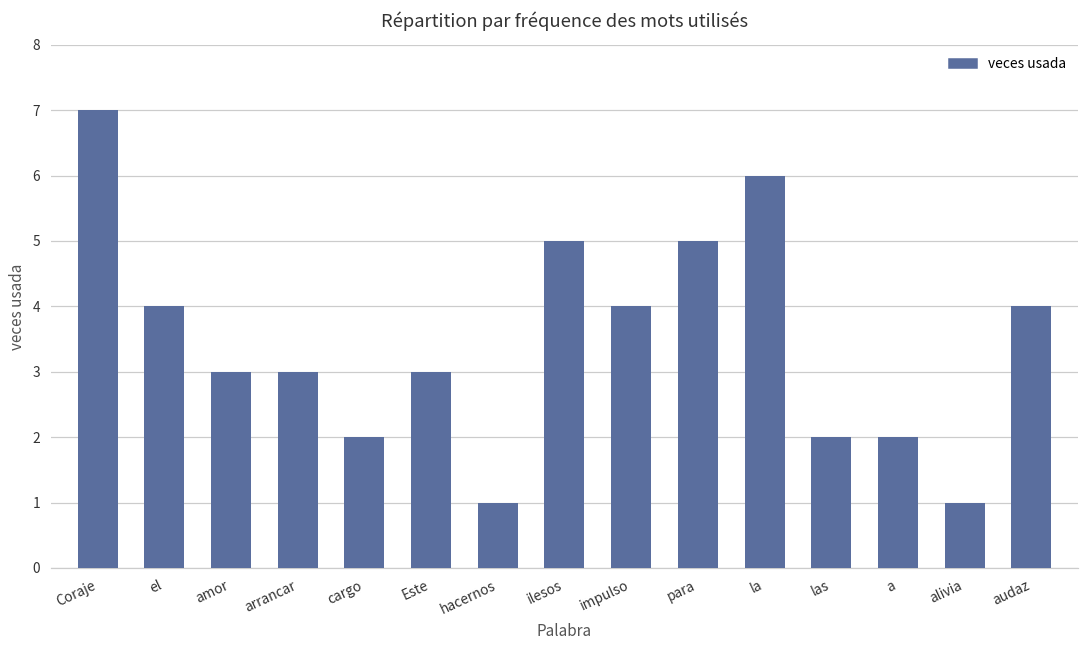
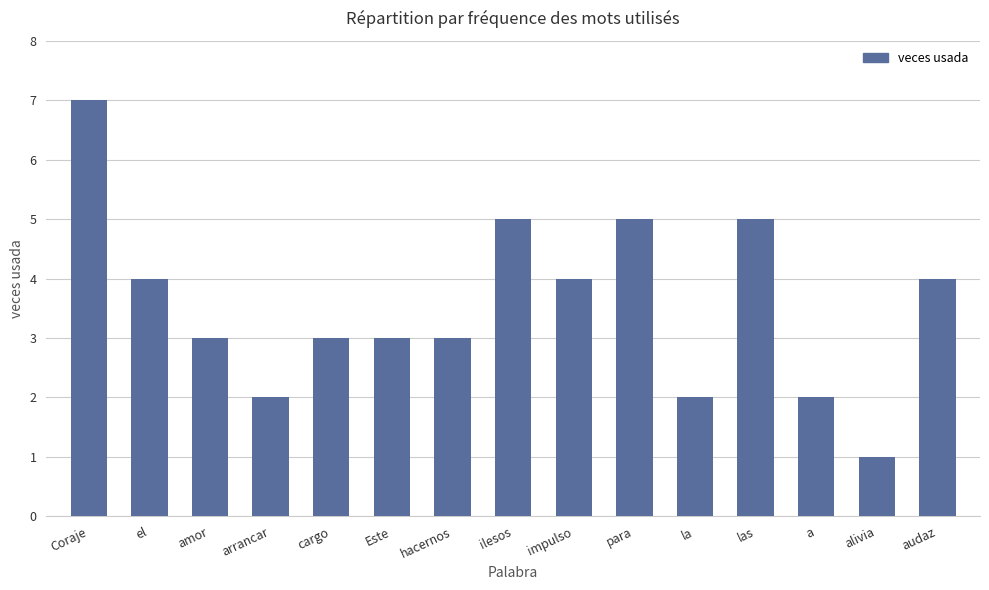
arrancar: 3 -> 2
cargo: 2 -> 3
hacernos: 1 -> 3
la: 6 -> 2
las: 2 -> 5
